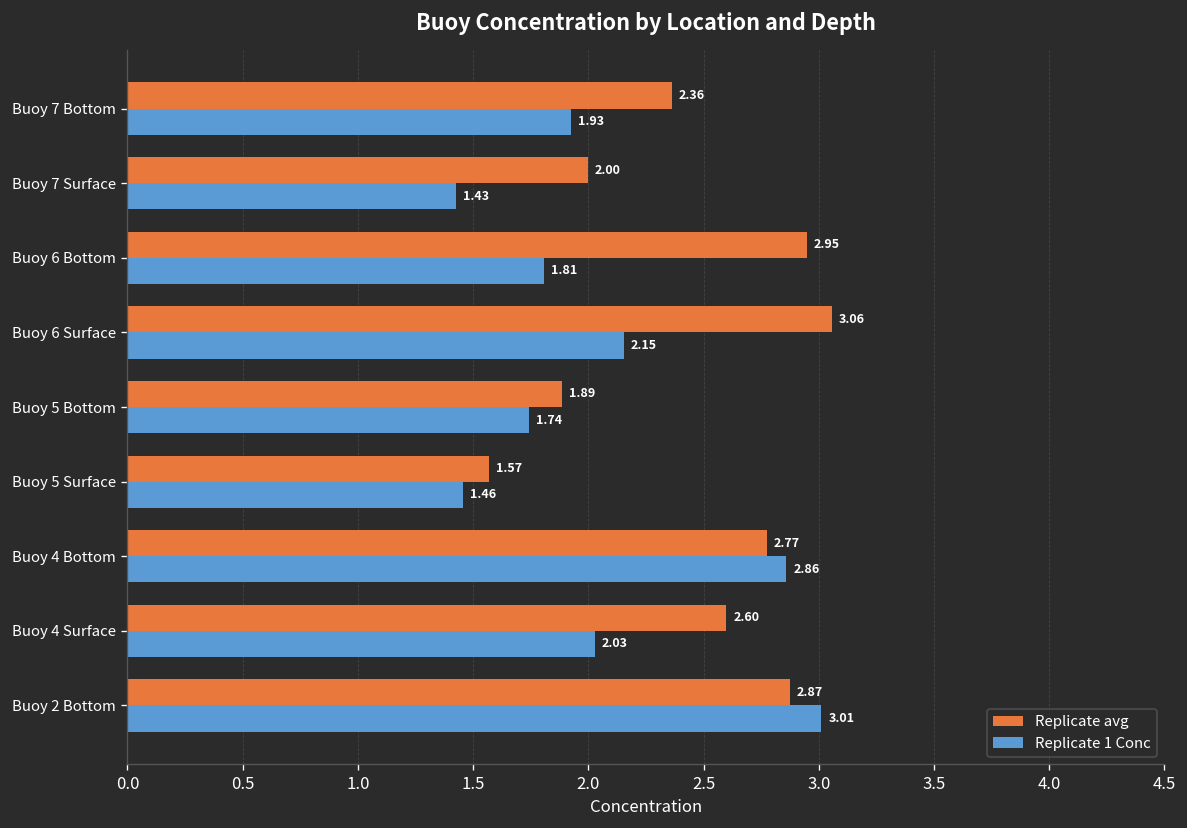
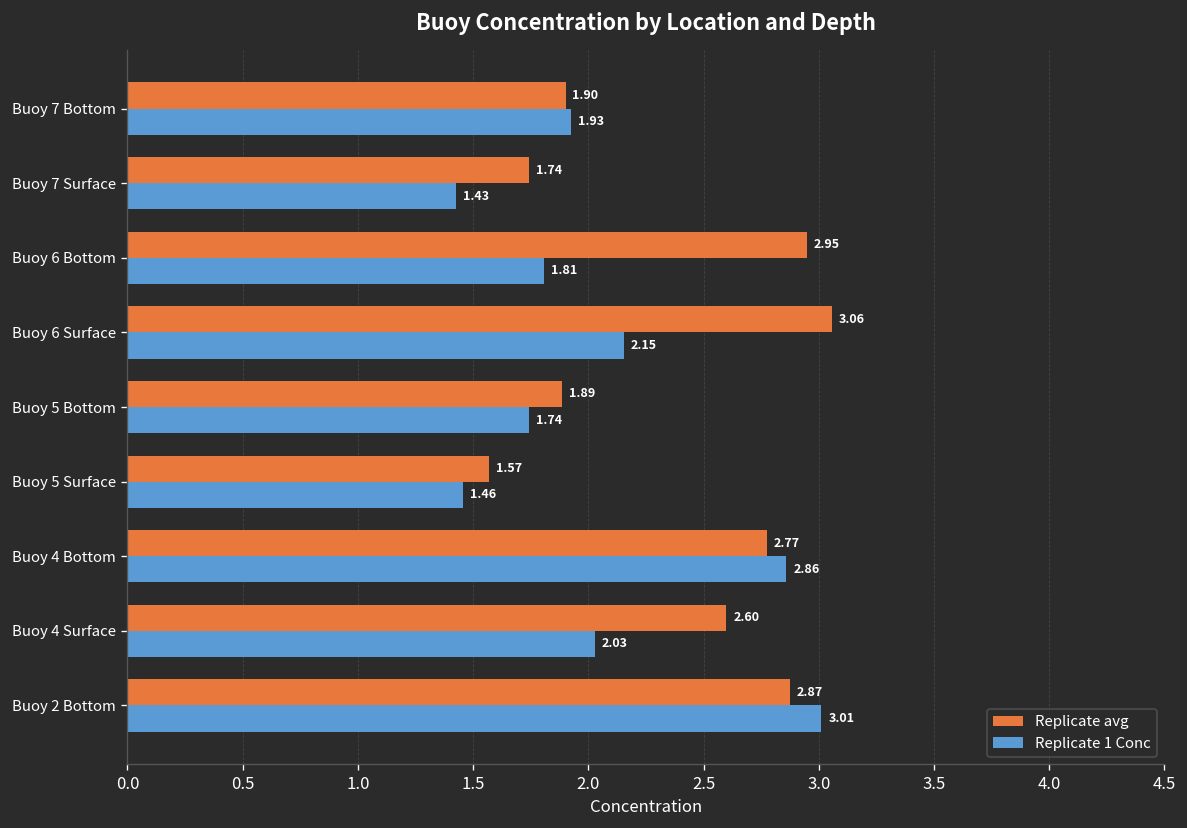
Replicate avg, Buoy 7 Bottom: 2.36 -> 1.90
Replicate avg, Buoy 7 Surface: 2.00 -> 1.74
